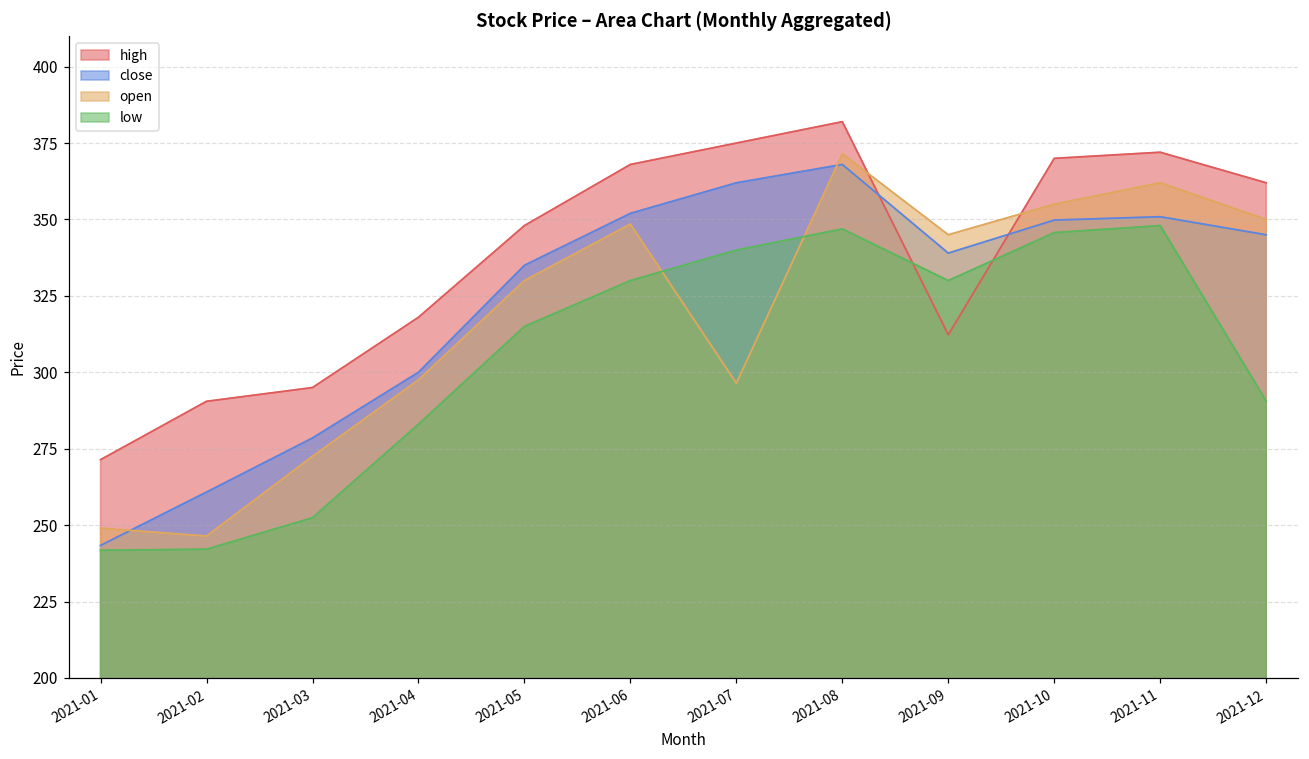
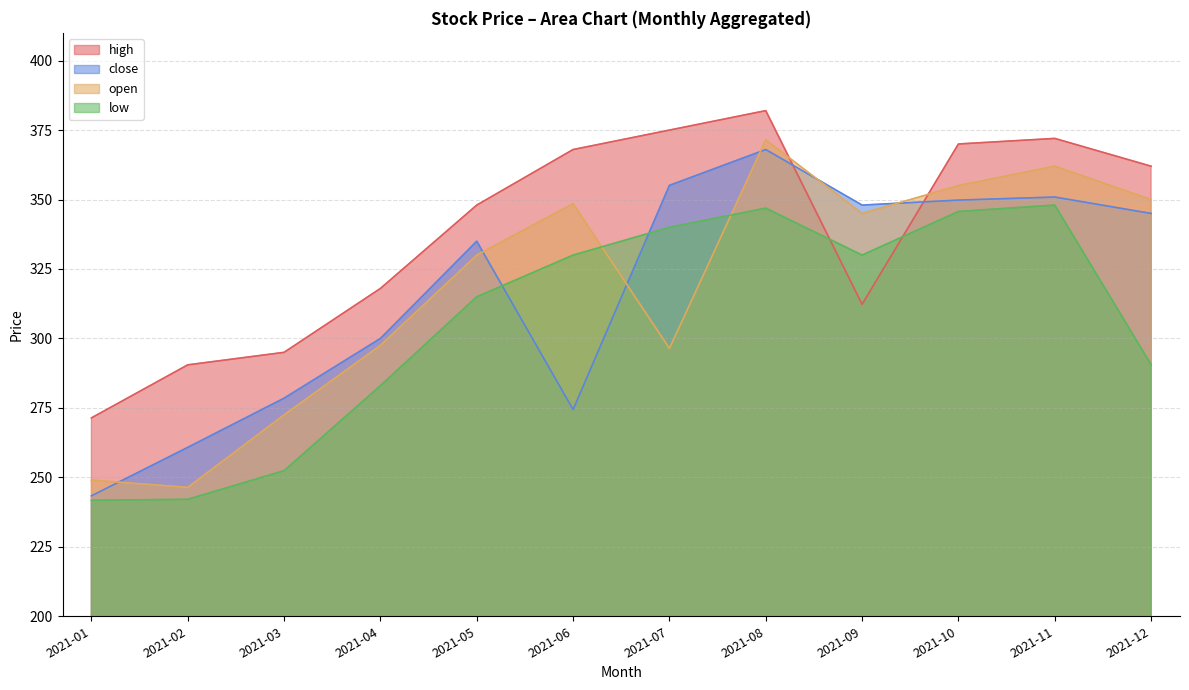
close, 2021-06: 352 -> 274
close, 2021-07: 362 -> 355
close, 2021-09: 339 -> 348
